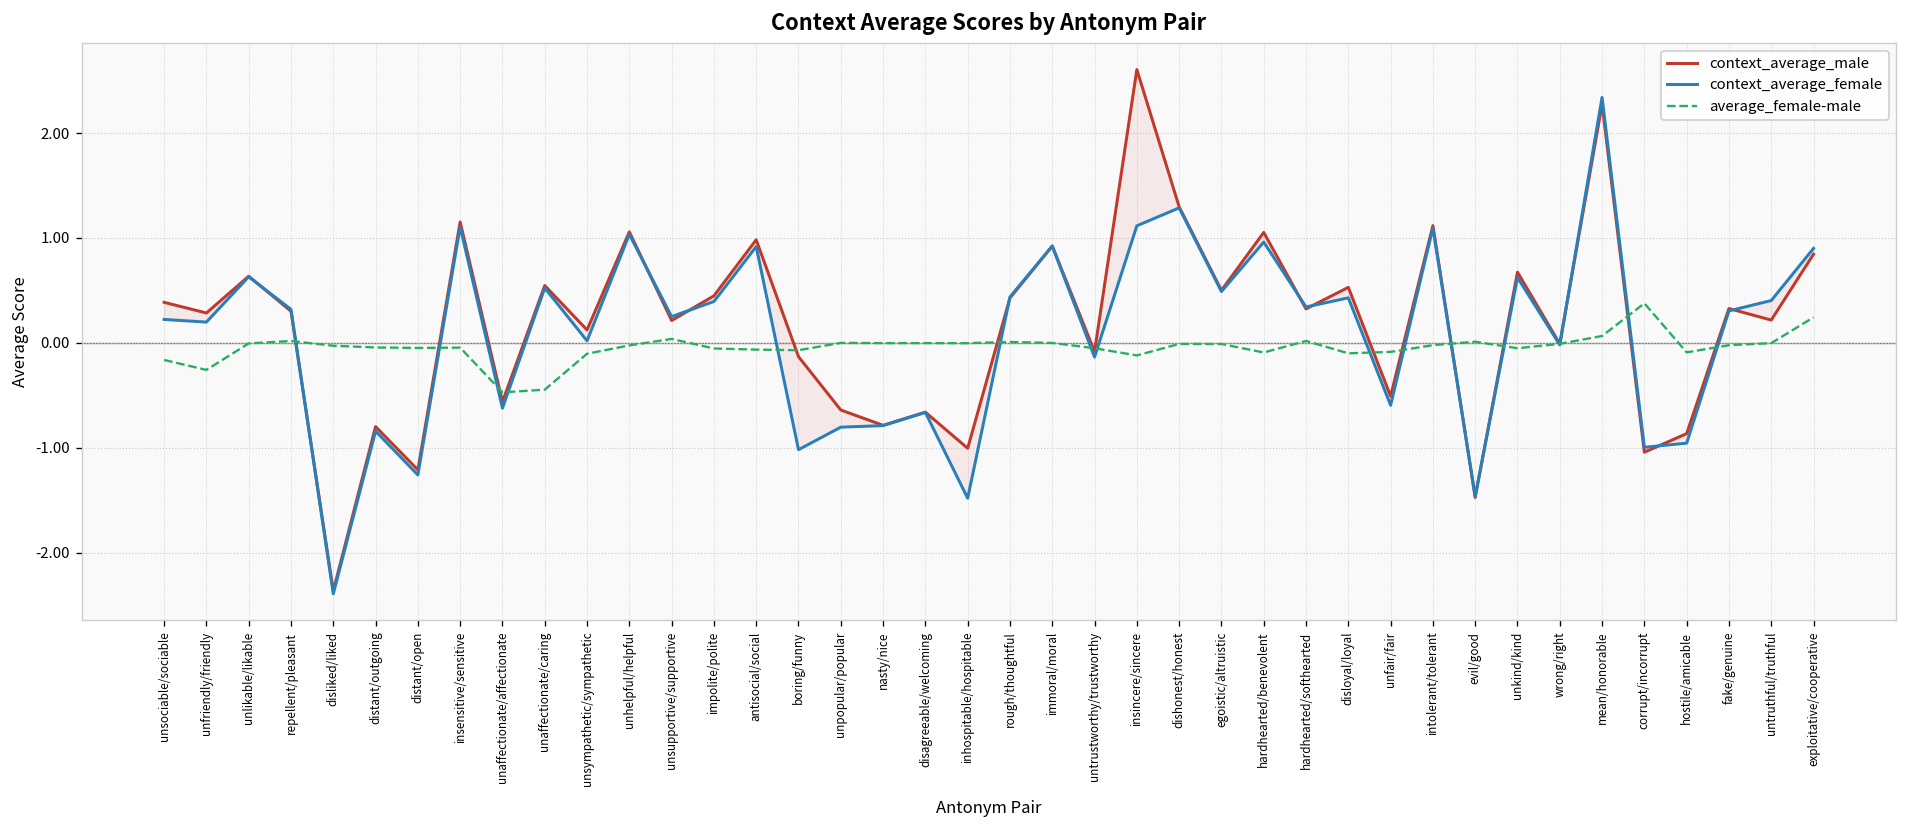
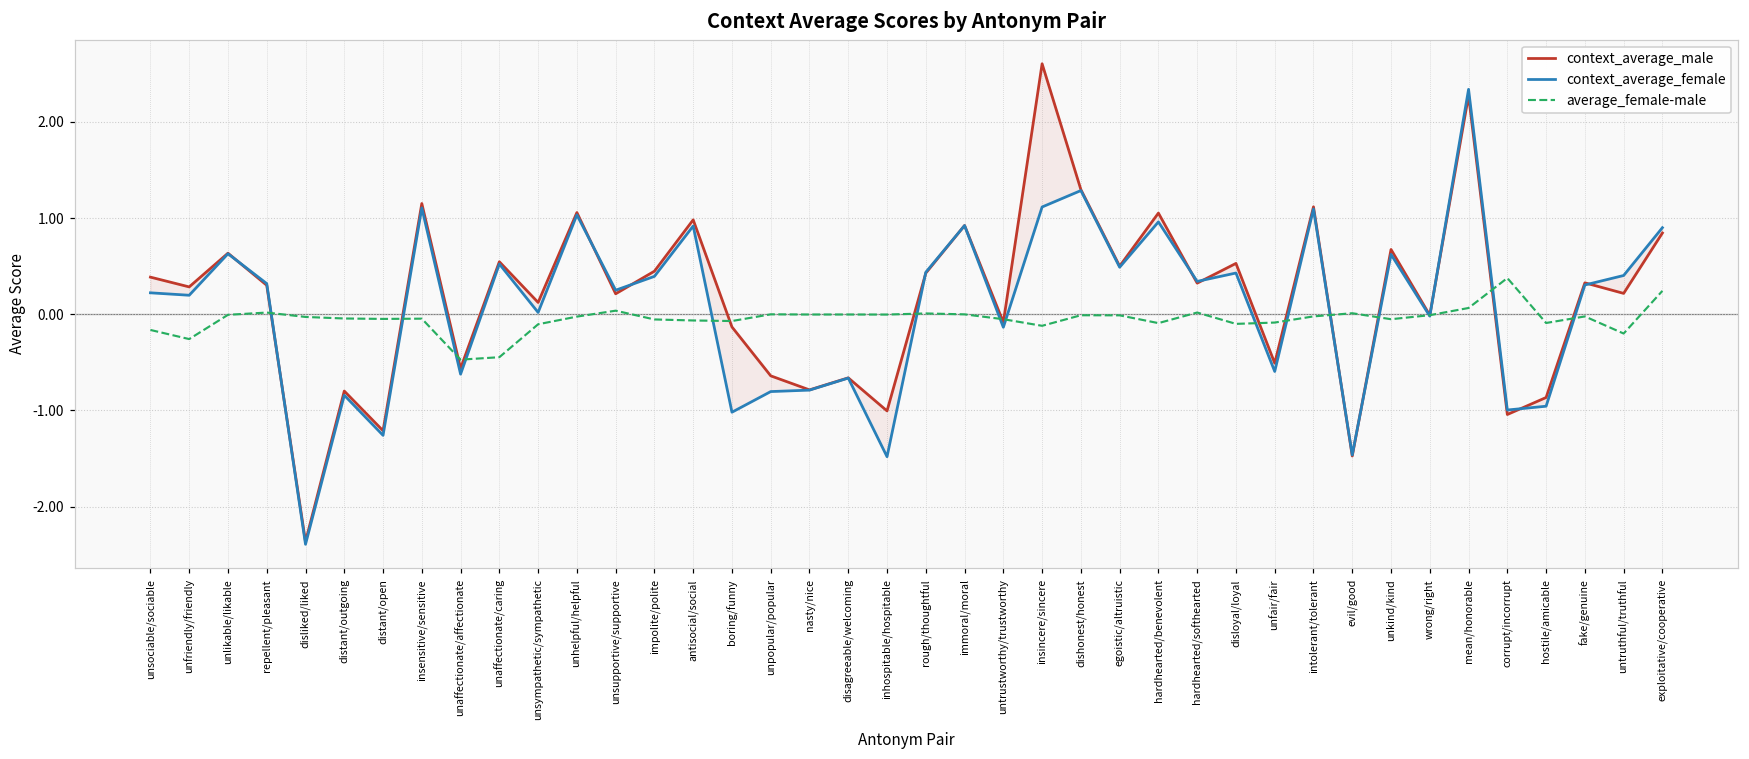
average_female-male, untruthful/truthful: 0.0 -> -0.2
